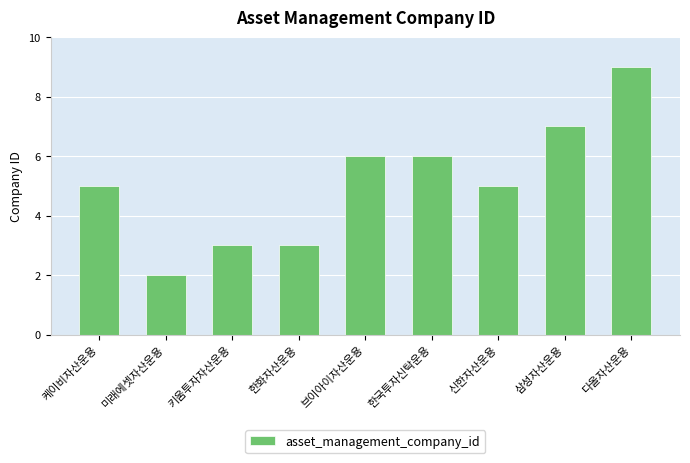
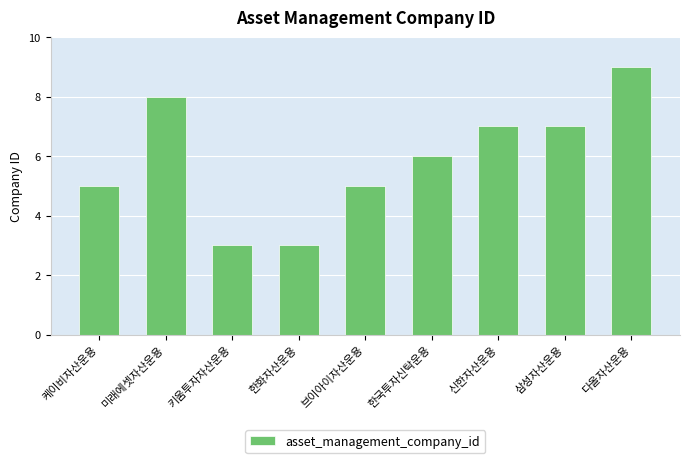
미래에셋자산운용: 2 -> 8
브이아이자산운용: 6 -> 5
신한자산운용: 5 -> 7
